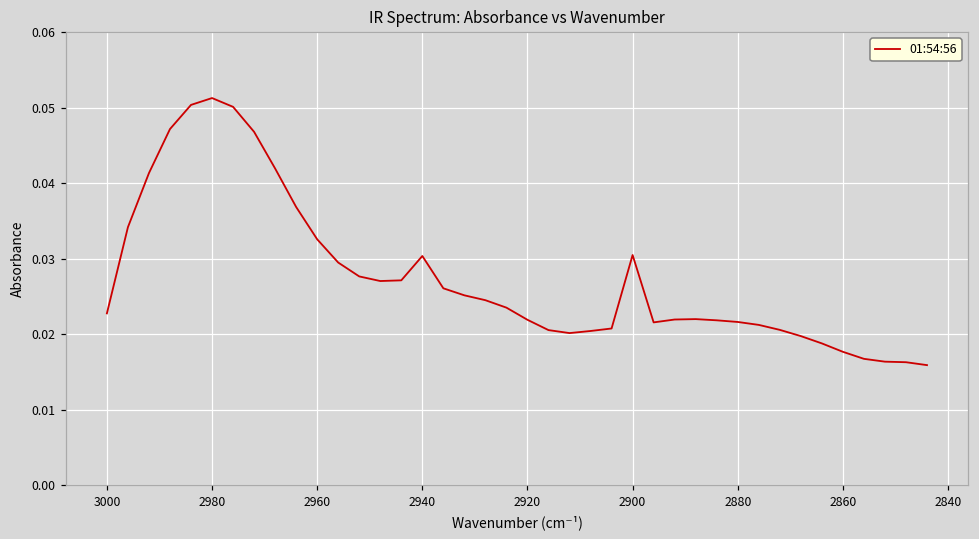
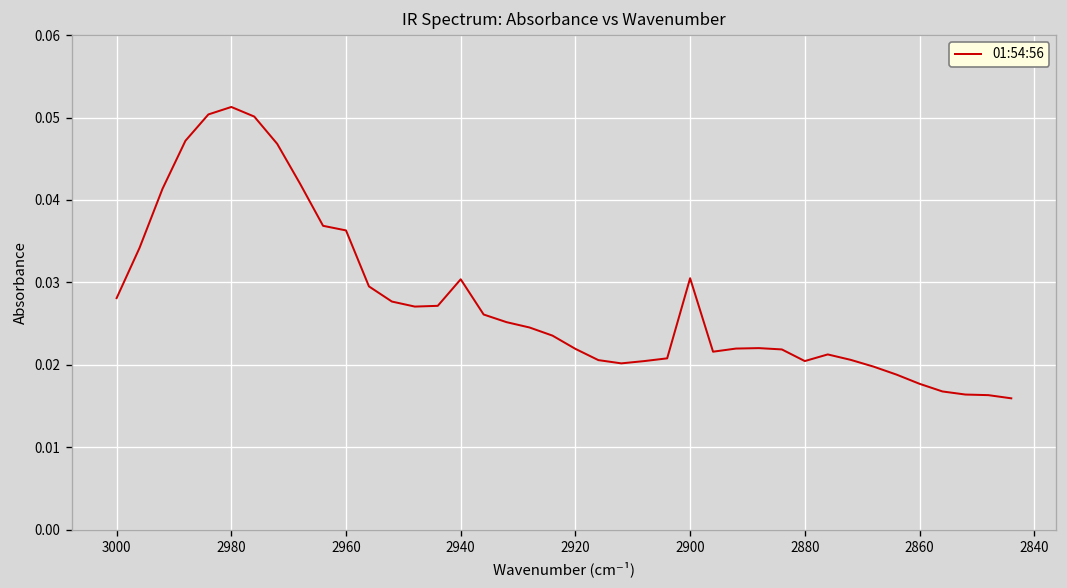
3000: 0.023 -> 0.028
2960: 0.033 -> 0.036
2880: 0.022 -> 0.020
